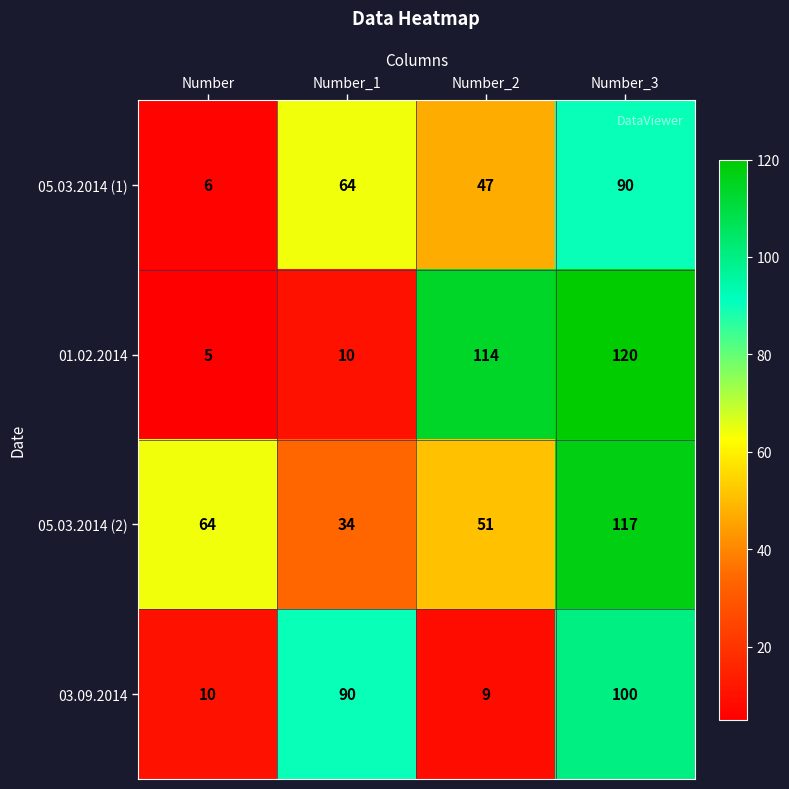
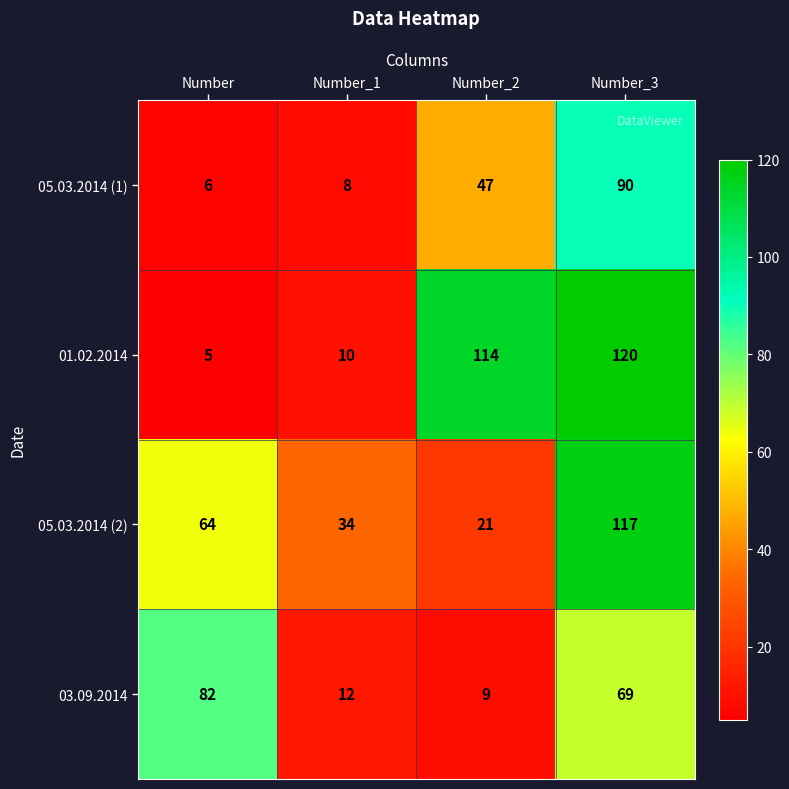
05.03.2014 (1), Number_1: 64 -> 8
05.03.2014 (2), Number_2: 51 -> 21
03.09.2014, Number: 10 -> 82
03.09.2014, Number_1: 90 -> 12
03.09.2014, Number_3: 100 -> 69
